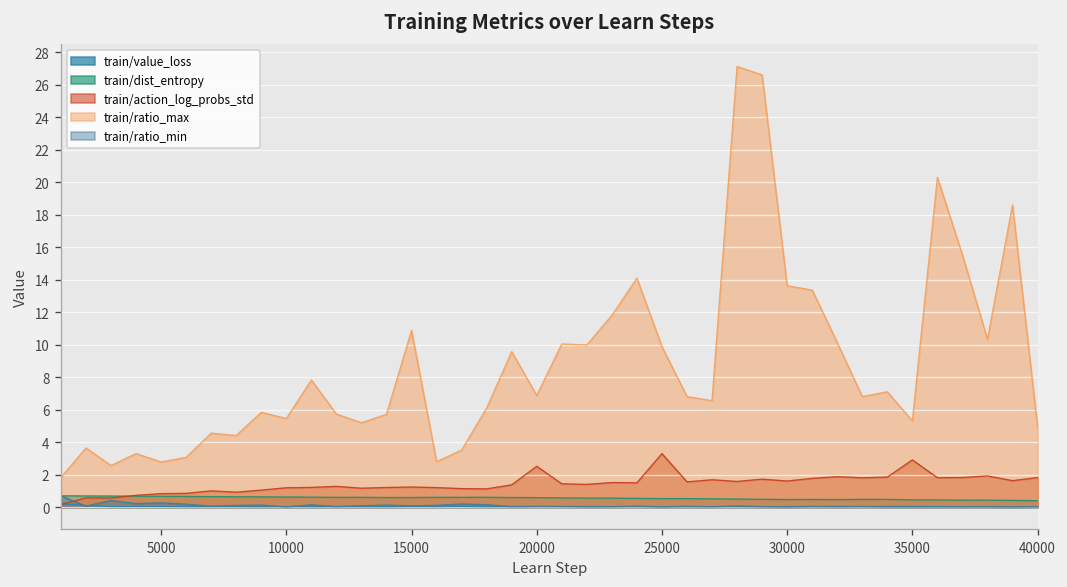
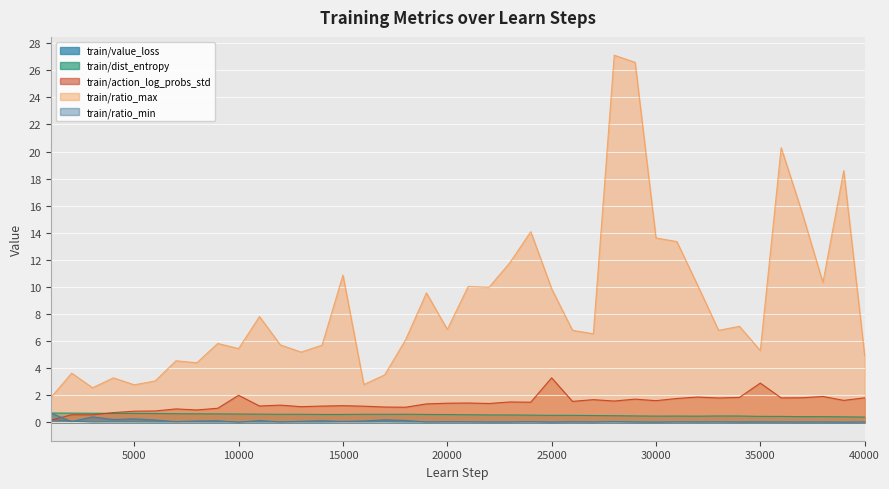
train/action_log_probs_std, 10000: 1.2 -> 2.0
train/action_log_probs_std, 20000: 2.5 -> 1.4
